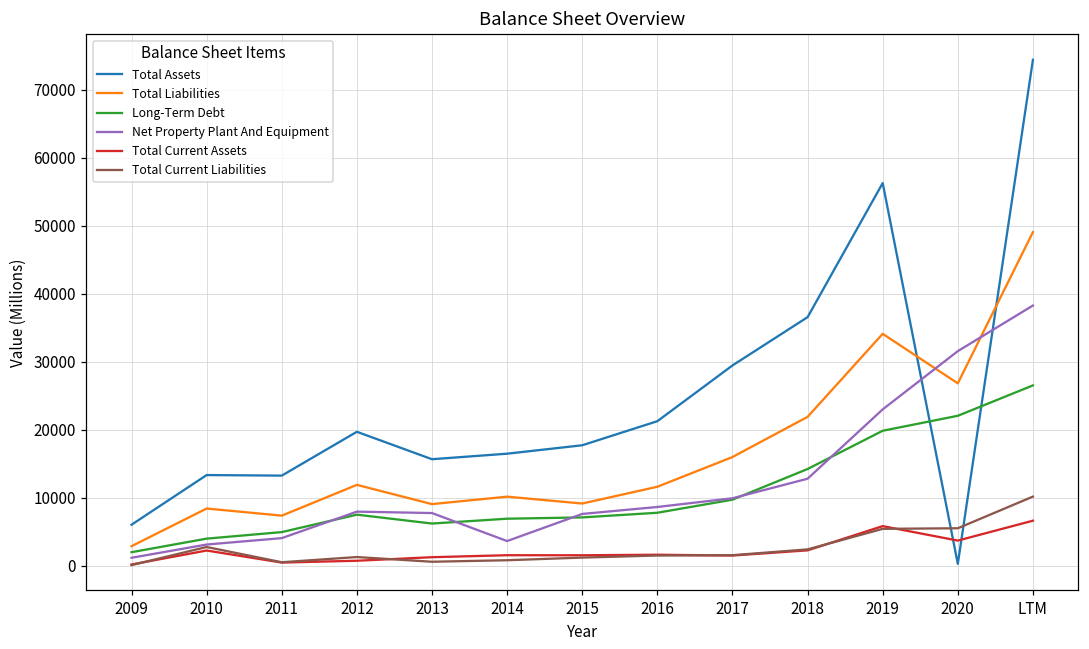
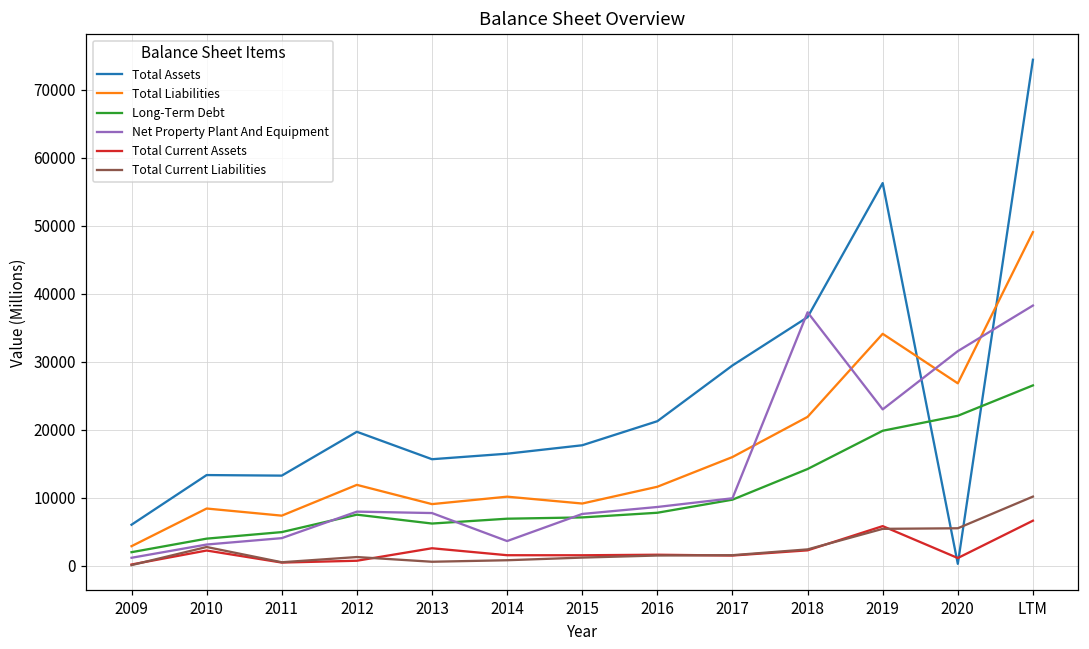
Total Current Assets, 2013: 1000 -> 3000
Net Property Plant And Equipment, 2018: 13000 -> 37000
Total Current Assets, 2020: 4000 -> 1000
